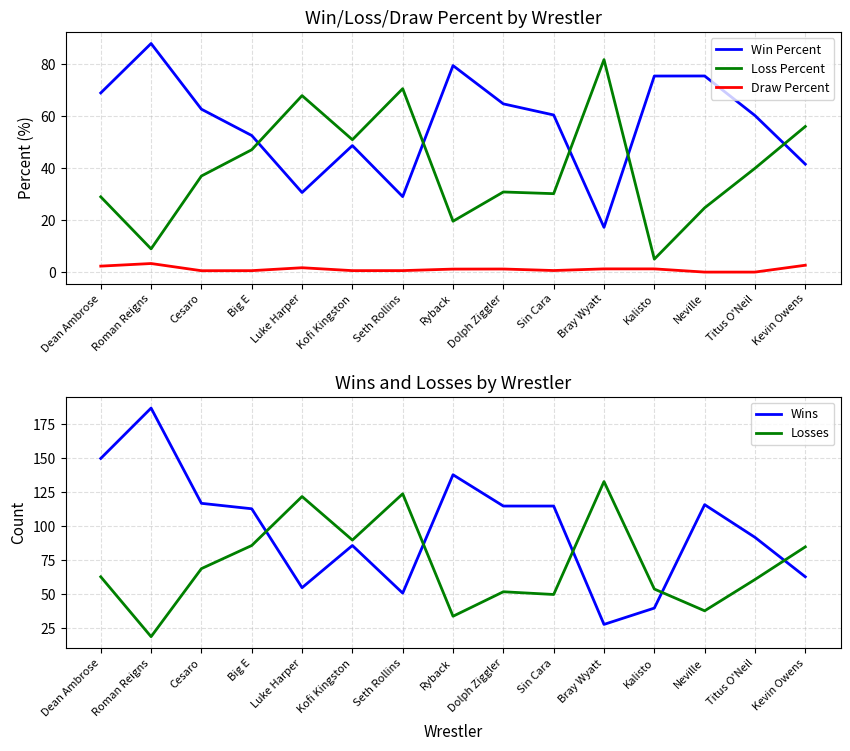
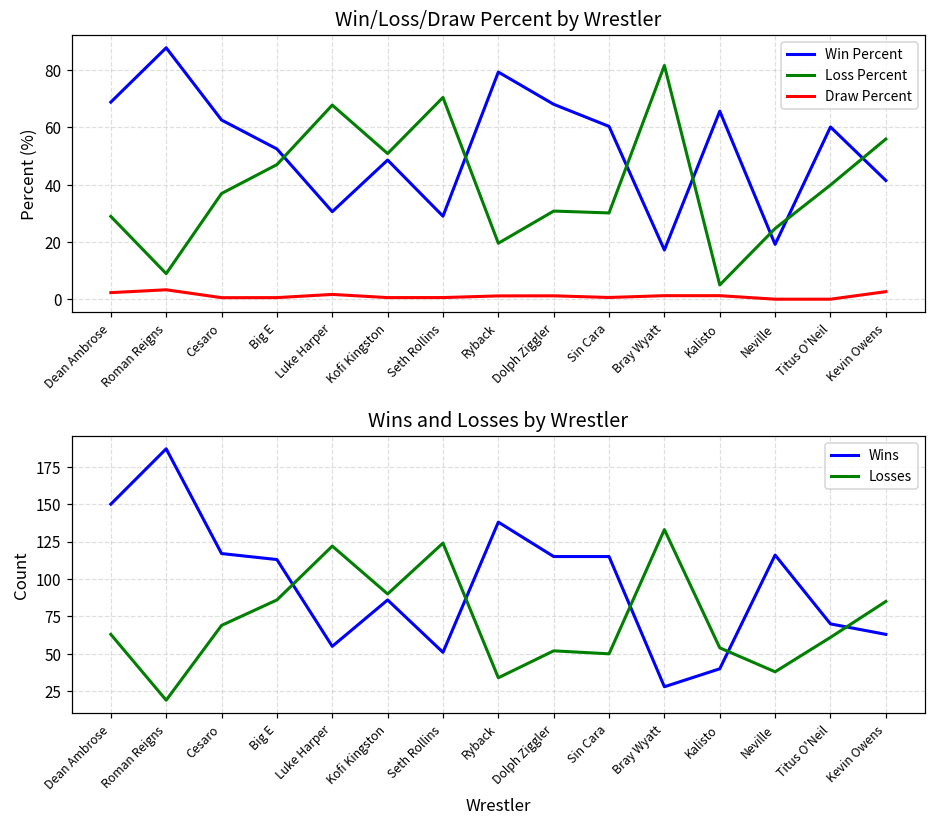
Win/Loss/Draw Percent by Wrestler, Win Percent, Dolph Ziggler: 65 -> 68
Win/Loss/Draw Percent by Wrestler, Win Percent, Kalisto: 75 -> 66
Win/Loss/Draw Percent by Wrestler, Win Percent, Neville: 75 -> 19
Wins and Losses by Wrestler, Wins, Titus O'Neil: 92 -> 70
